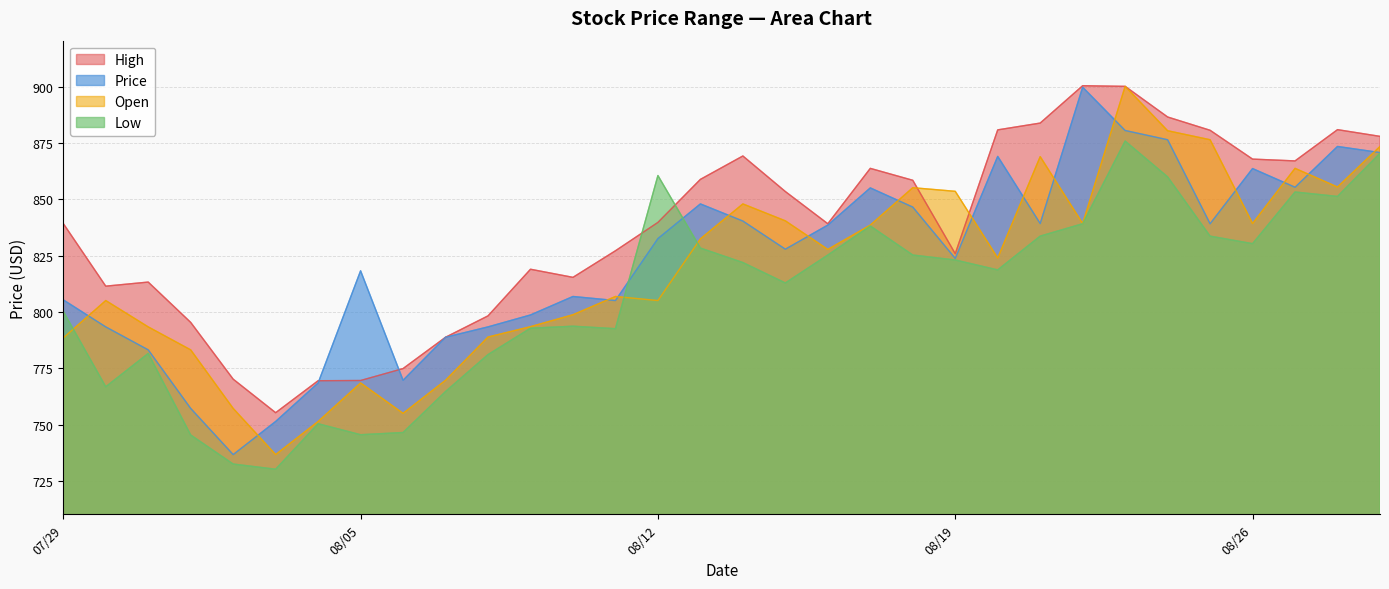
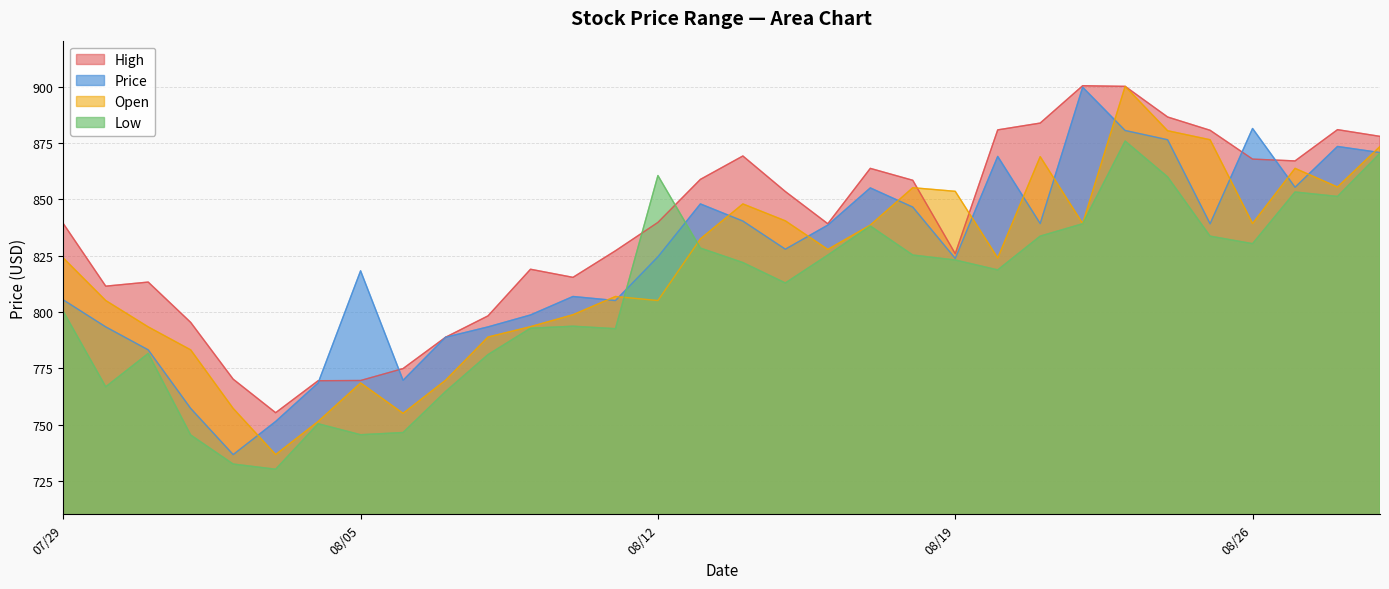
Open, 07/29: 789 -> 824
Price, 08/12: 833 -> 825
Price, 08/26: 864 -> 882
